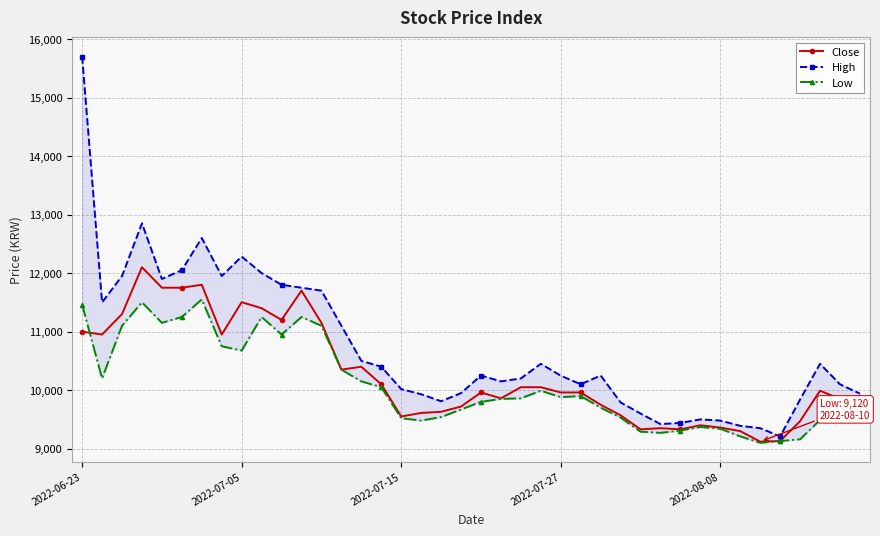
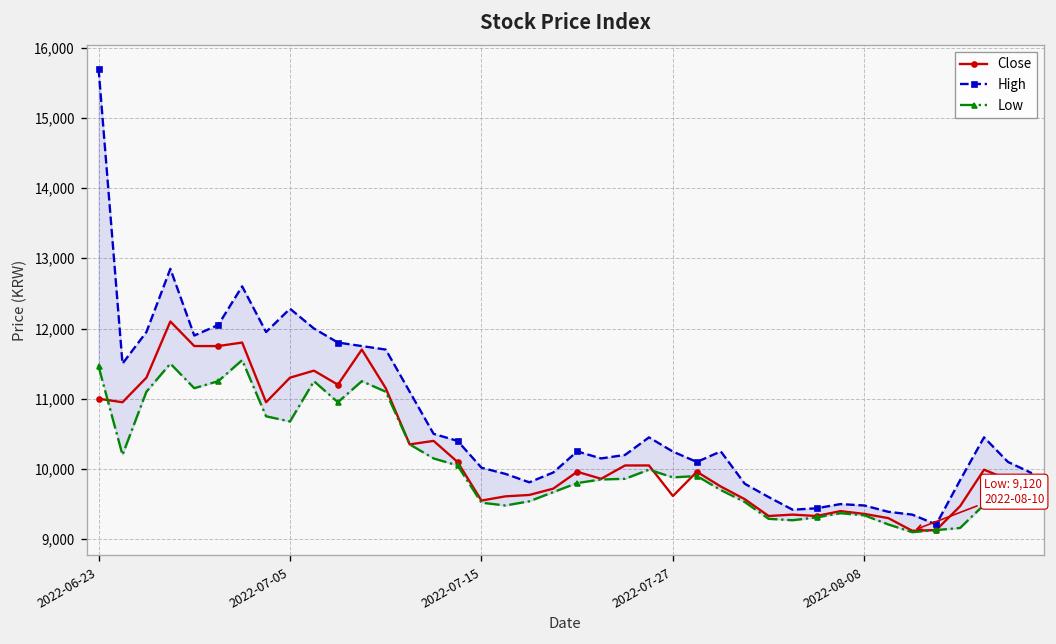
Close, 2022-07-05: 11,500 -> 11,300
Close, 2022-07-27: 10,000 -> 9,600
